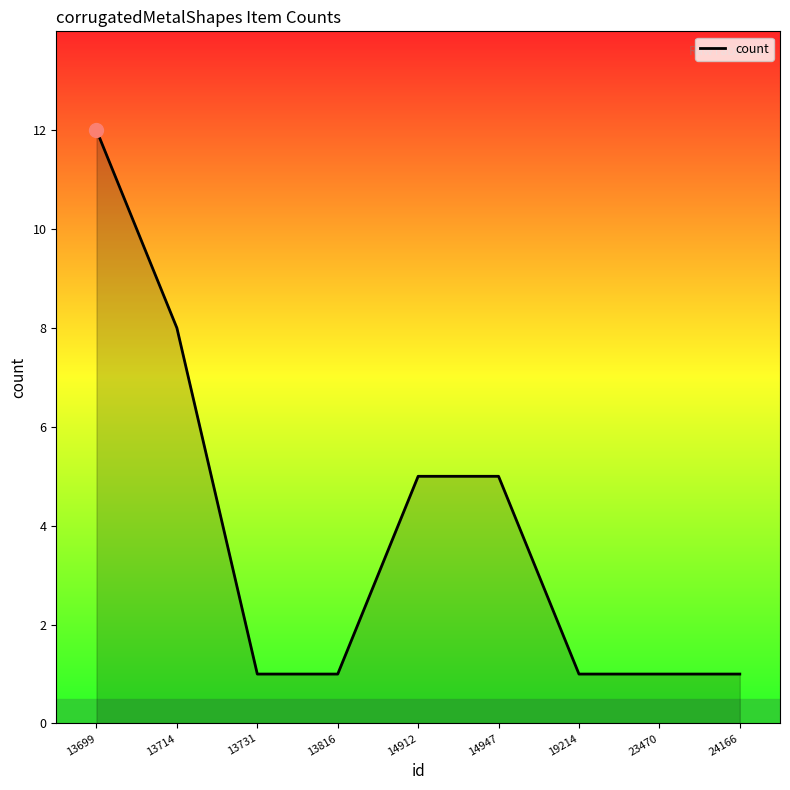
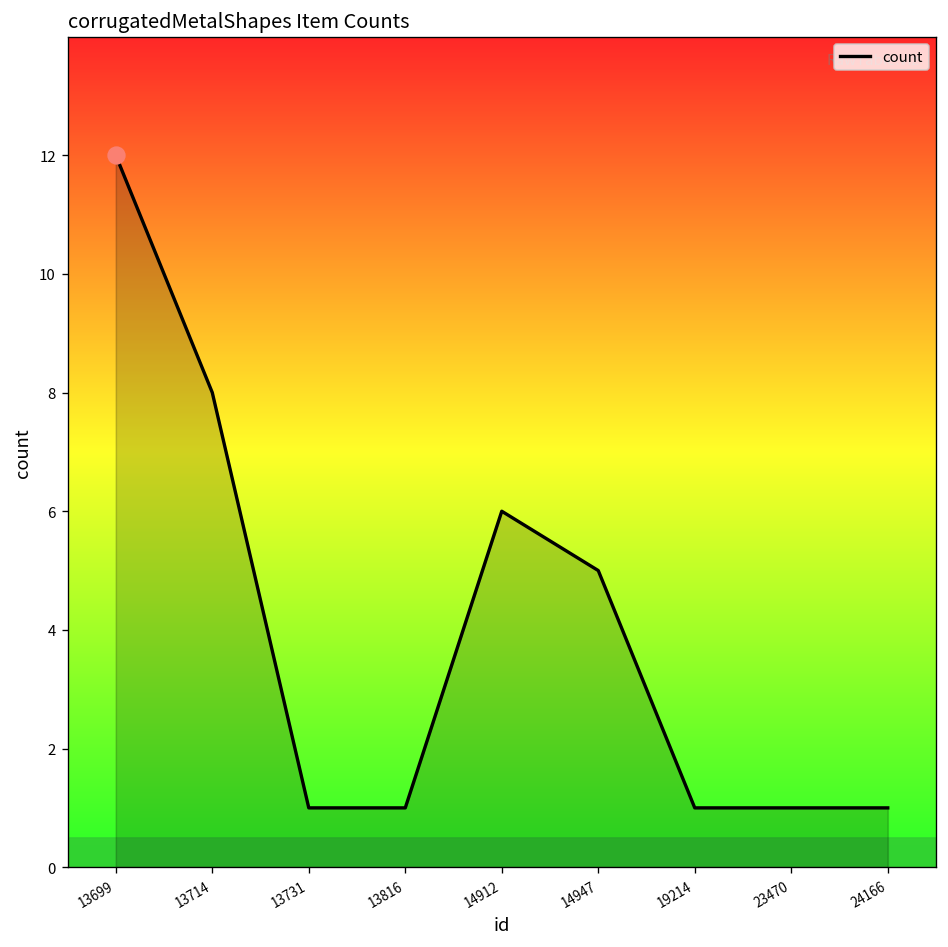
count, 14912: 5 -> 6
